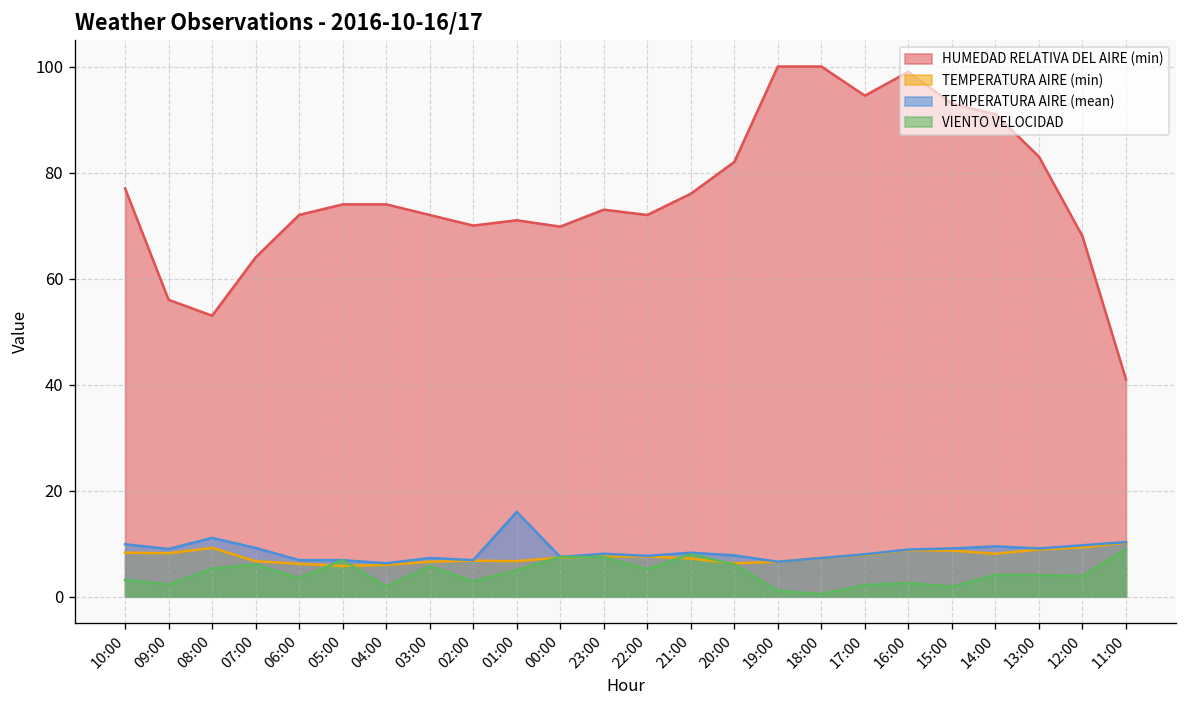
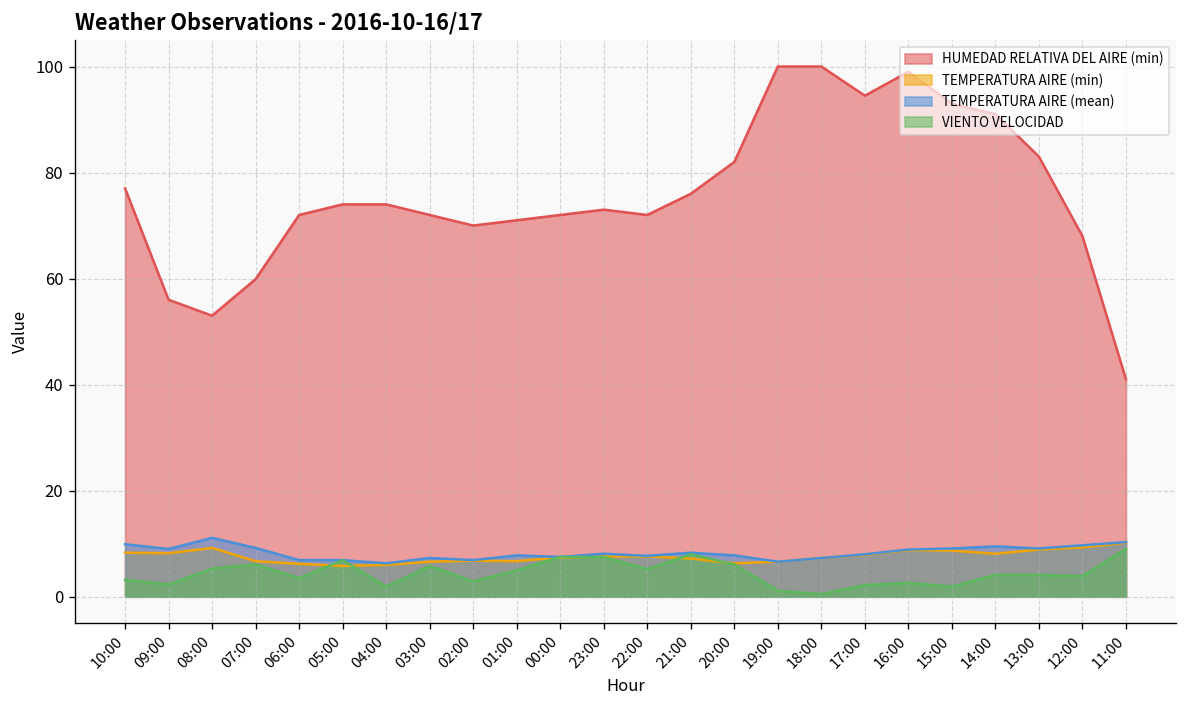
HUMEDAD RELATIVA DEL AIRE (min), 07:00: 64 -> 60
TEMPERATURA AIRE (mean), 01:00: 16 -> 8
HUMEDAD RELATIVA DEL AIRE (min), 00:00: 70 -> 72
